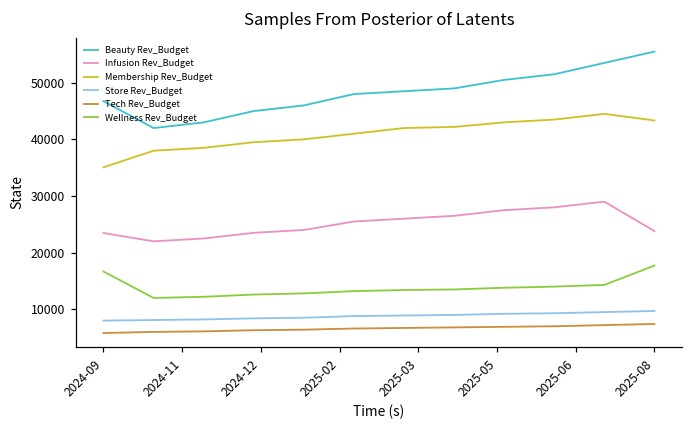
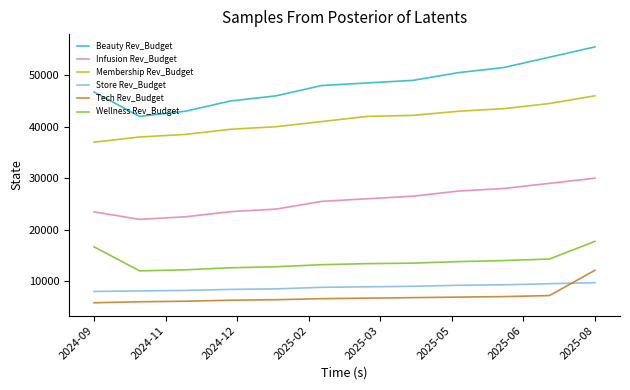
Membership Rev_Budget, 2024-09: 35000 -> 37000
Infusion Rev_Budget, 2025-08: 24000 -> 30000
Membership Rev_Budget, 2025-08: 43000 -> 46000
Tech Rev_Budget, 2025-08: 7000 -> 12000
